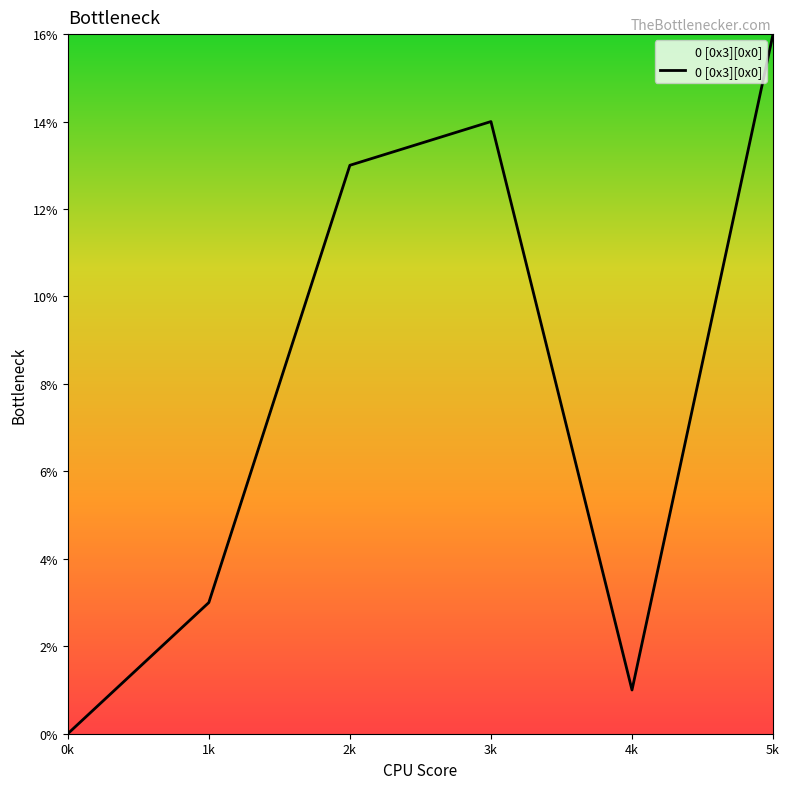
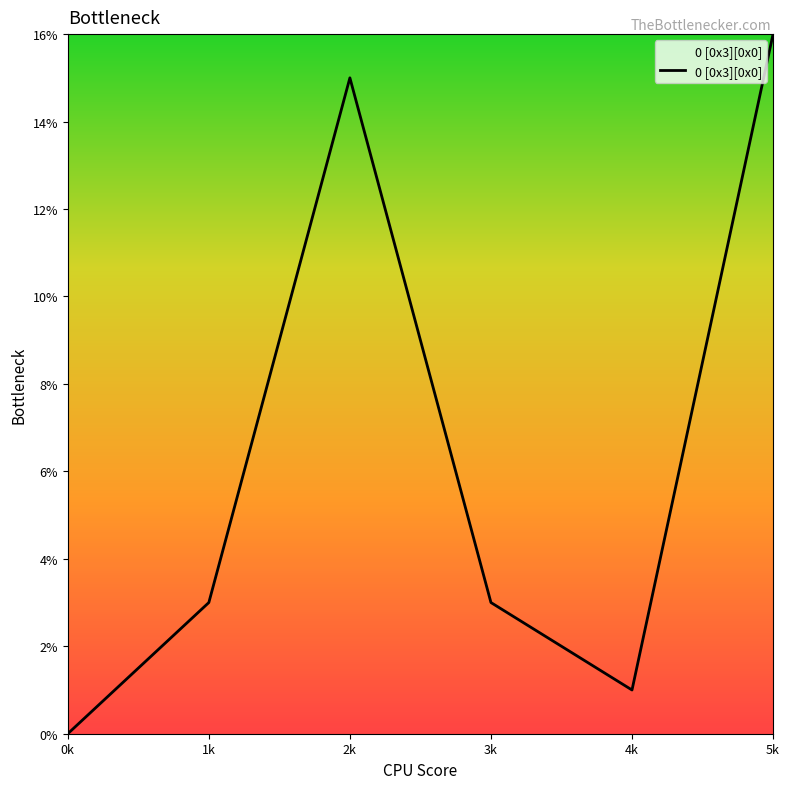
2k: 13% -> 15%
3k: 14% -> 3%
